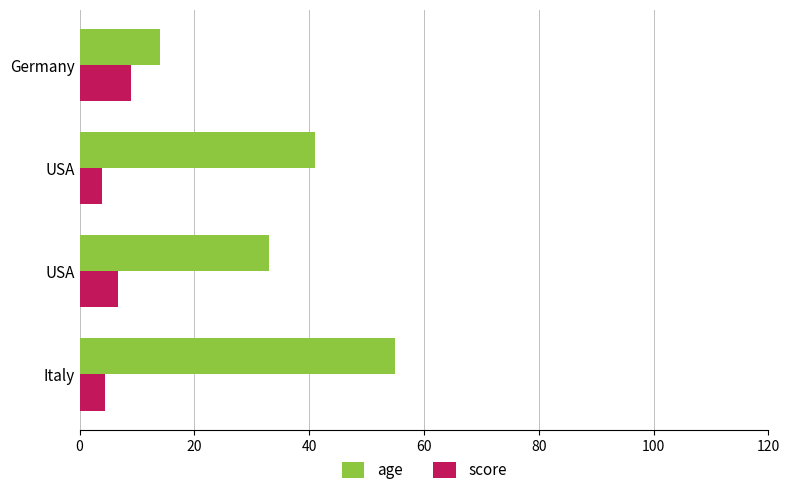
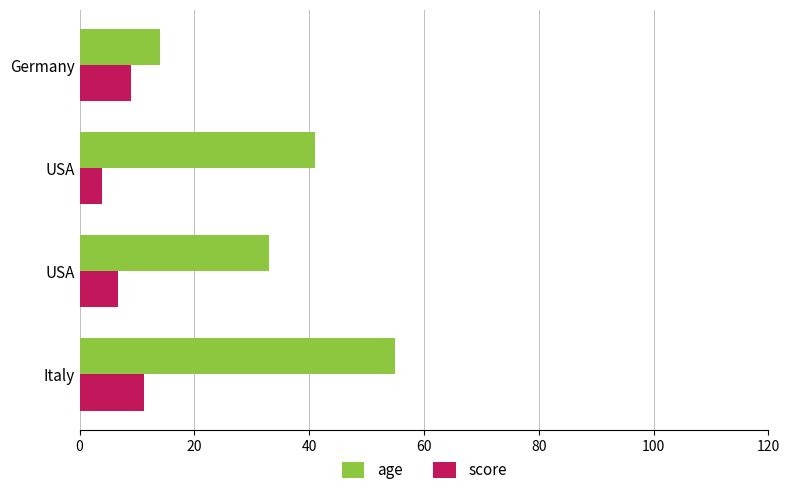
score, Italy: 5 -> 11
